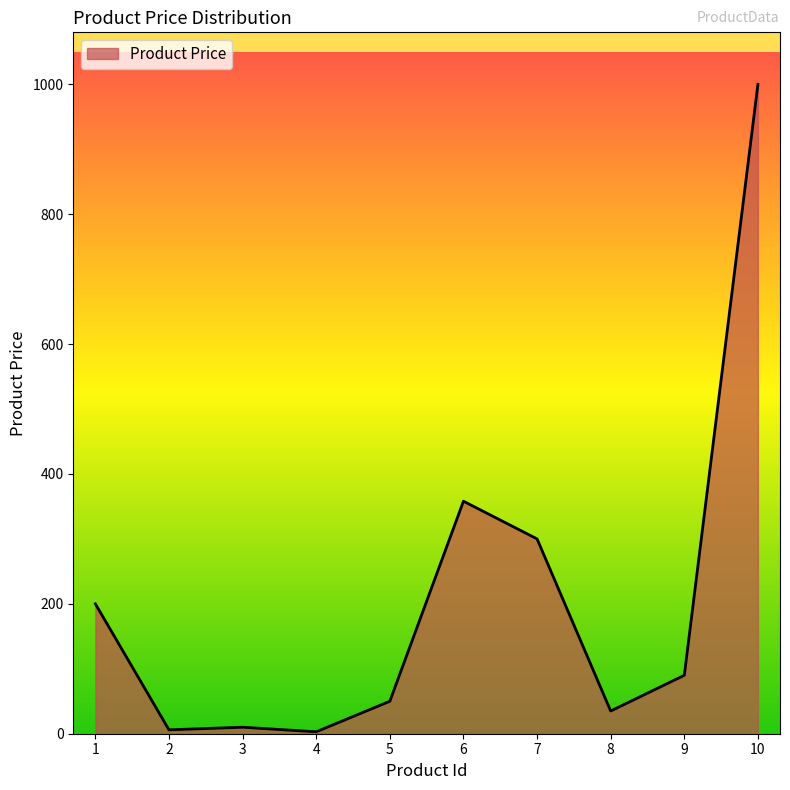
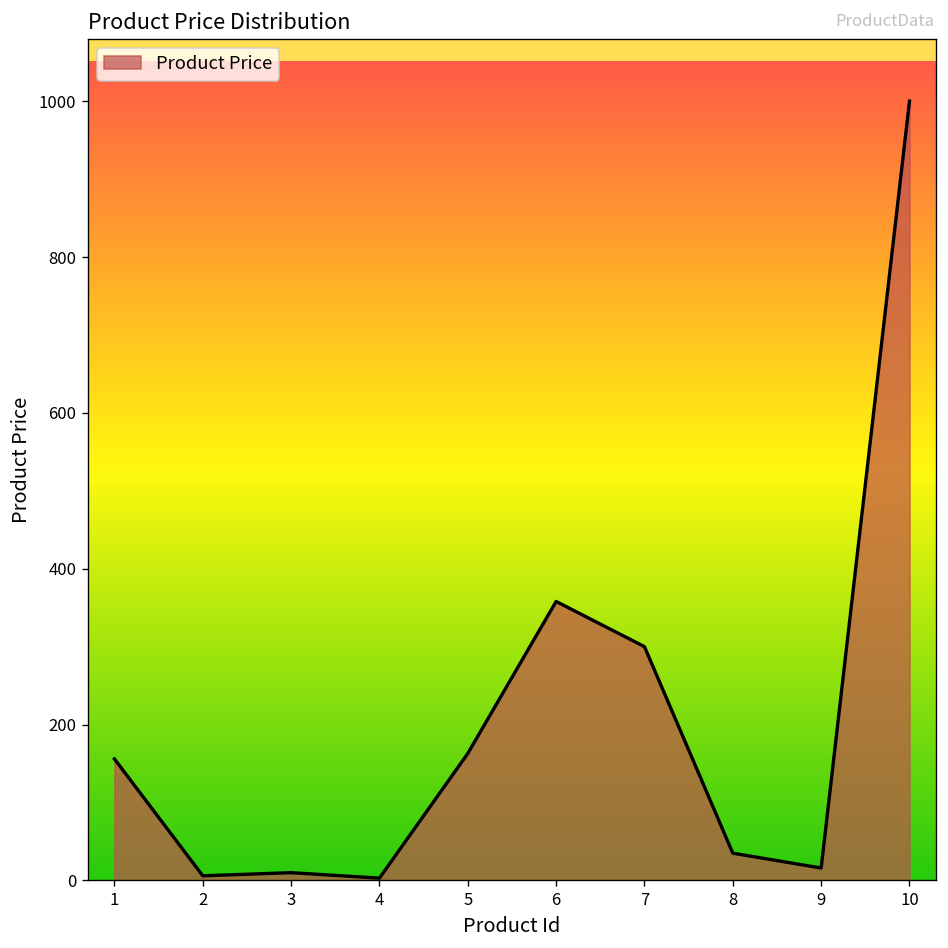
1: 200 -> 160
5: 50 -> 160
9: 90 -> 20
